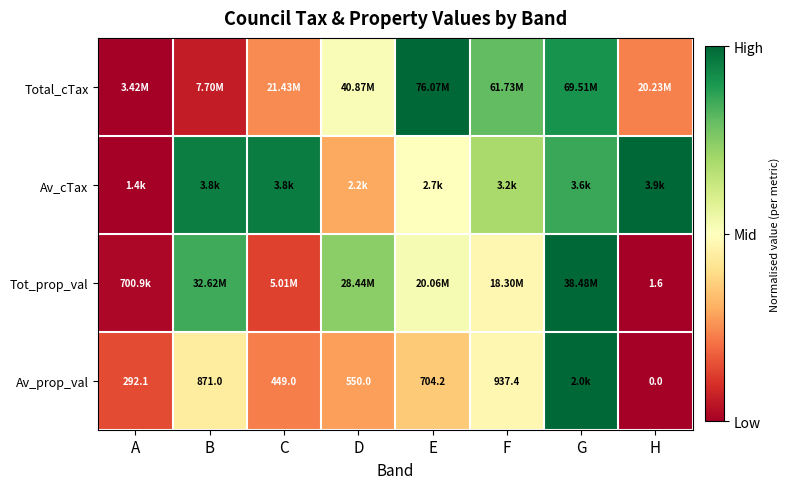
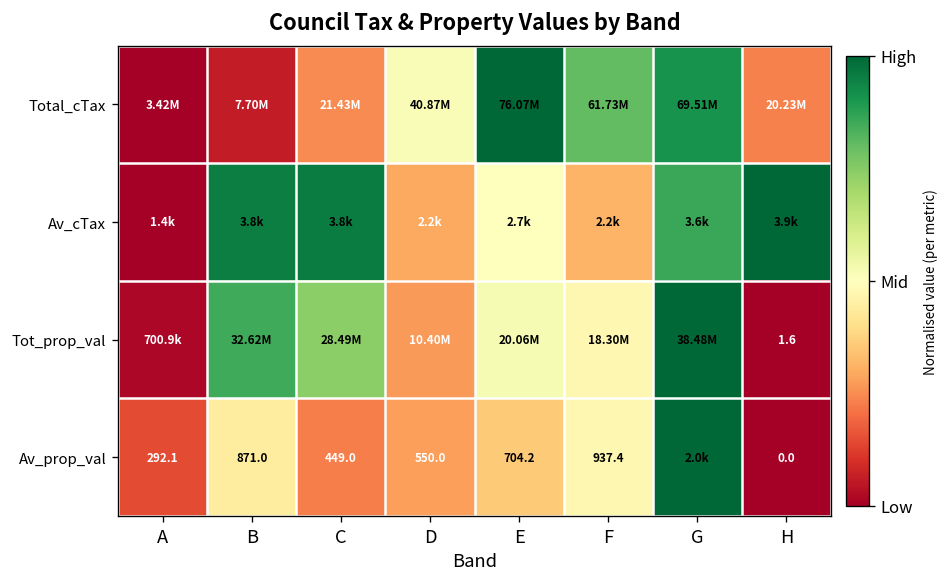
Av_cTax, F: 3.2k -> 2.2k
Tot_prop_val, C: 5.01M -> 28.49M
Tot_prop_val, D: 28.44M -> 10.40M
